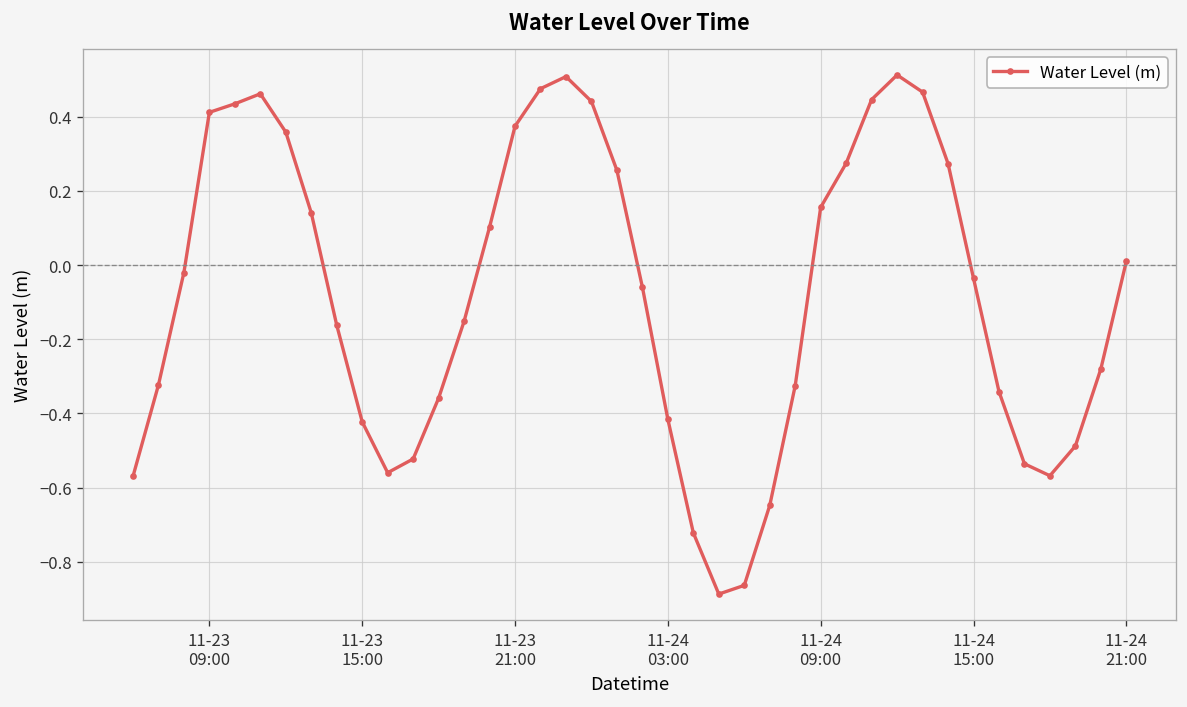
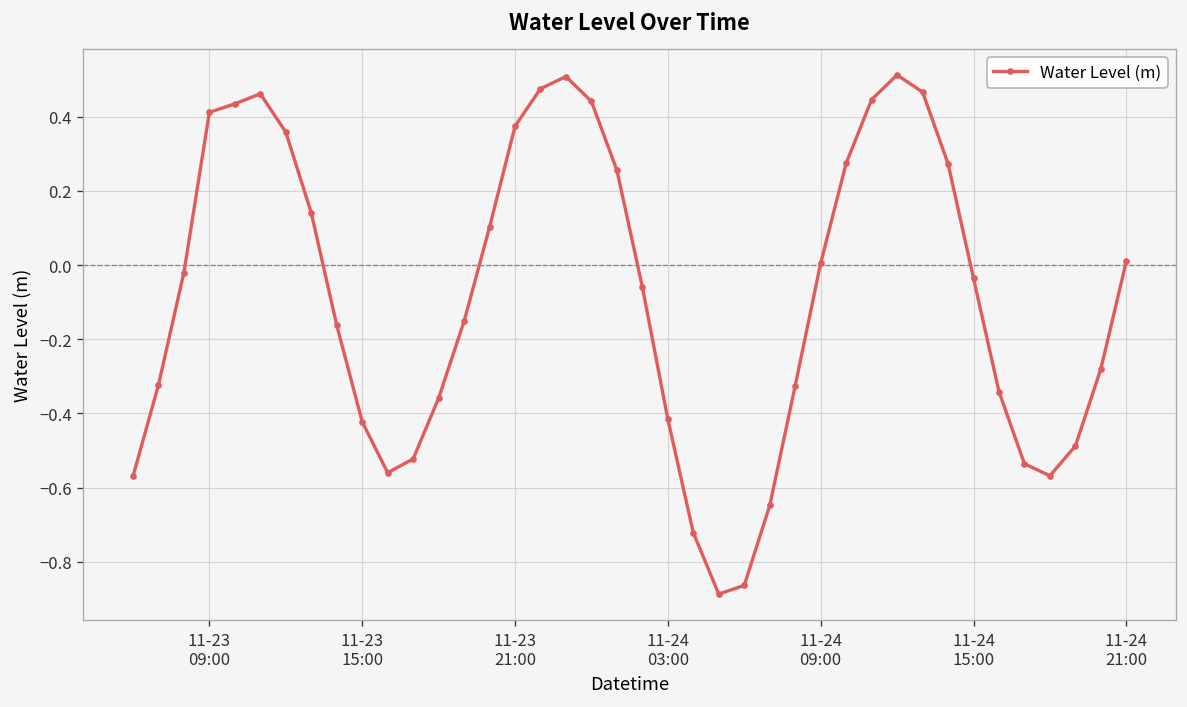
11-24 09:00: 0.16 -> 0.01
